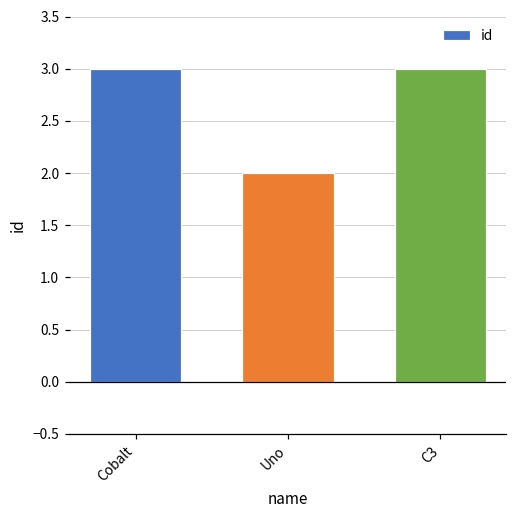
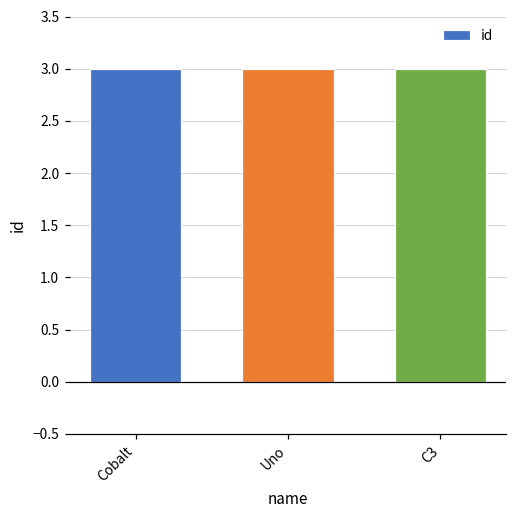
Uno: 2 -> 3
